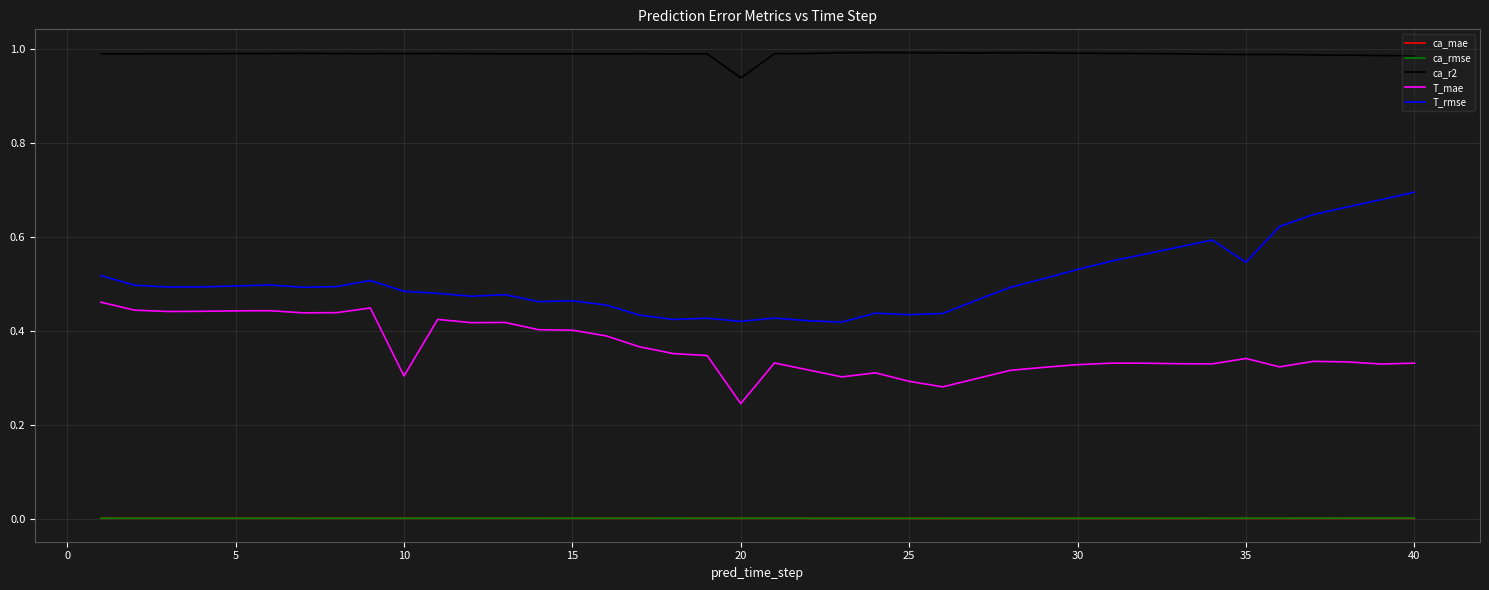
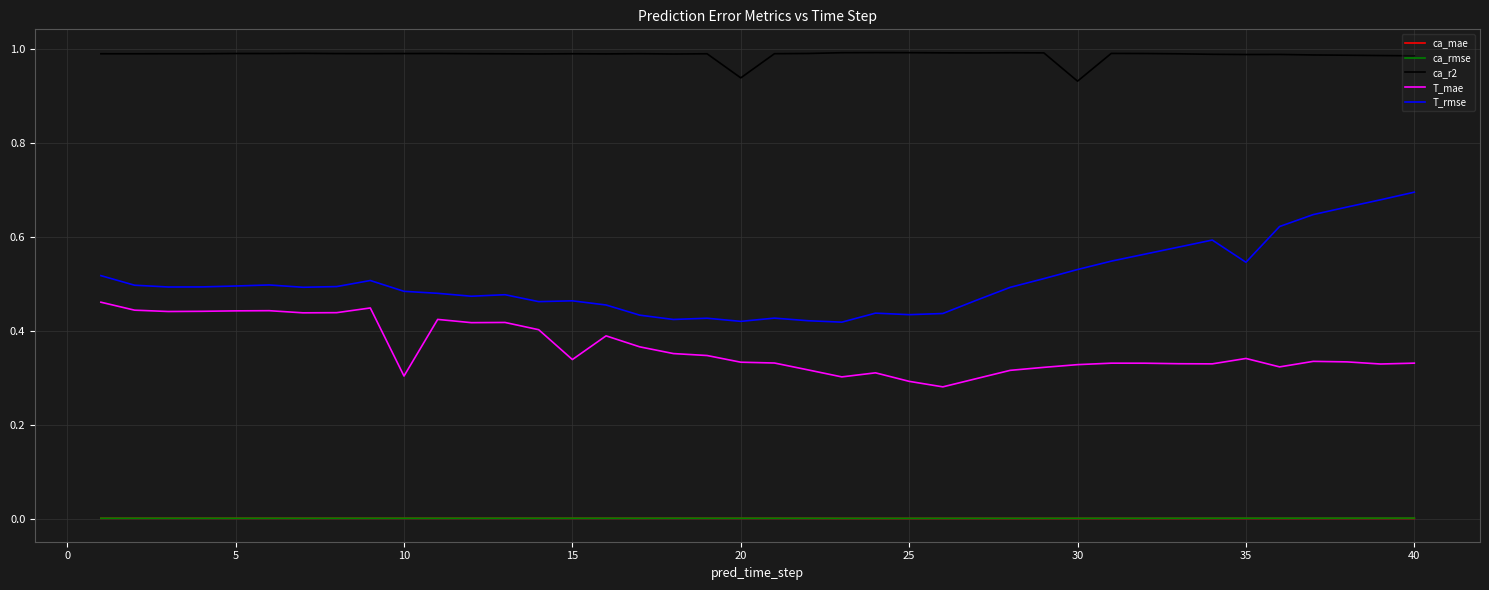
T_mae, 15: 0.40 -> 0.34
T_mae, 20: 0.25 -> 0.33
ca_r2, 30: 0.99 -> 0.93
